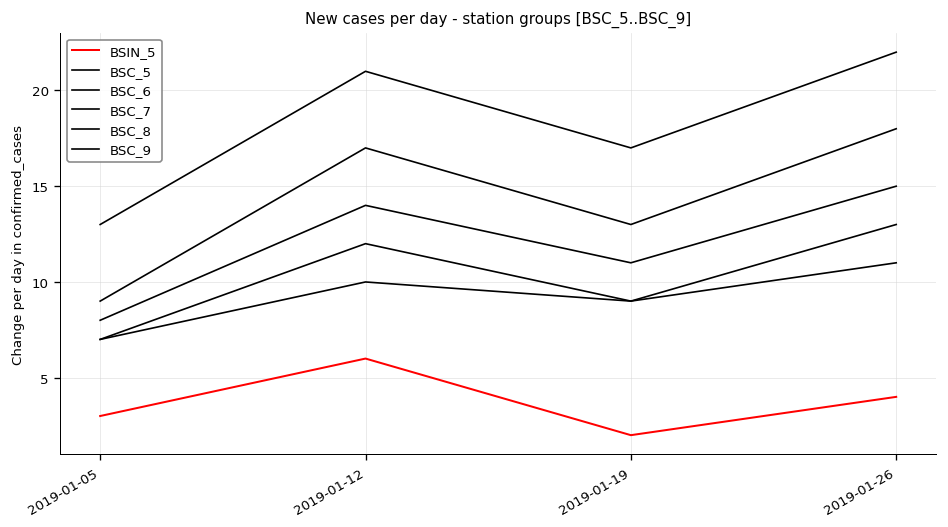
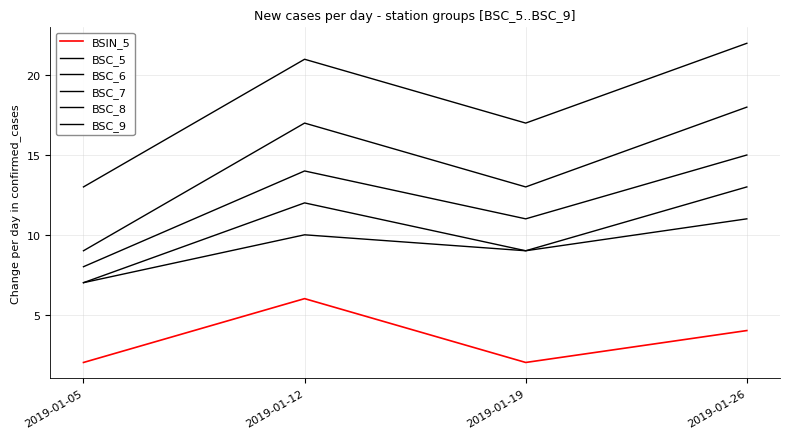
BSIN_5, 2019-01-05: 3 -> 2
